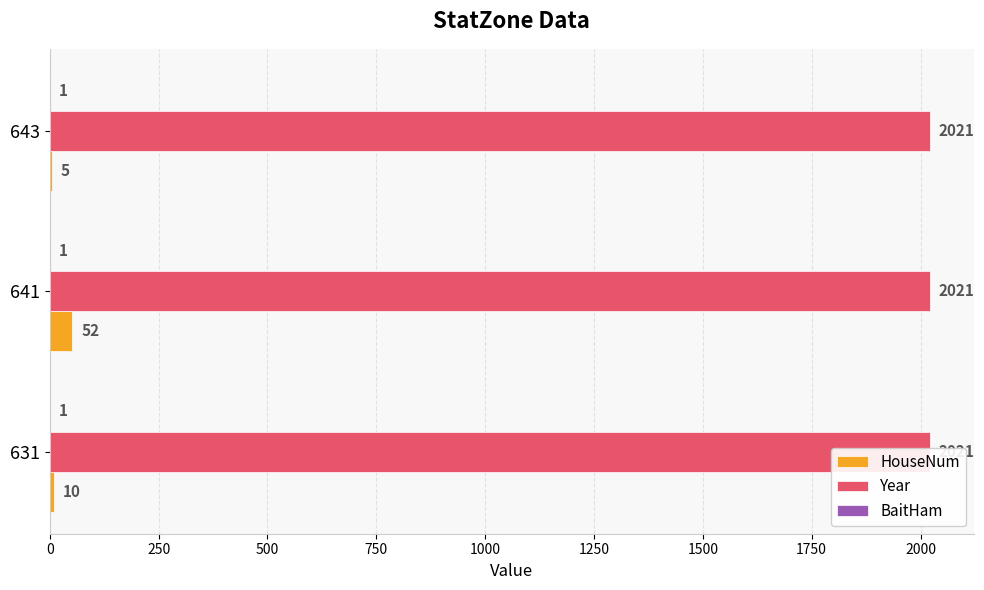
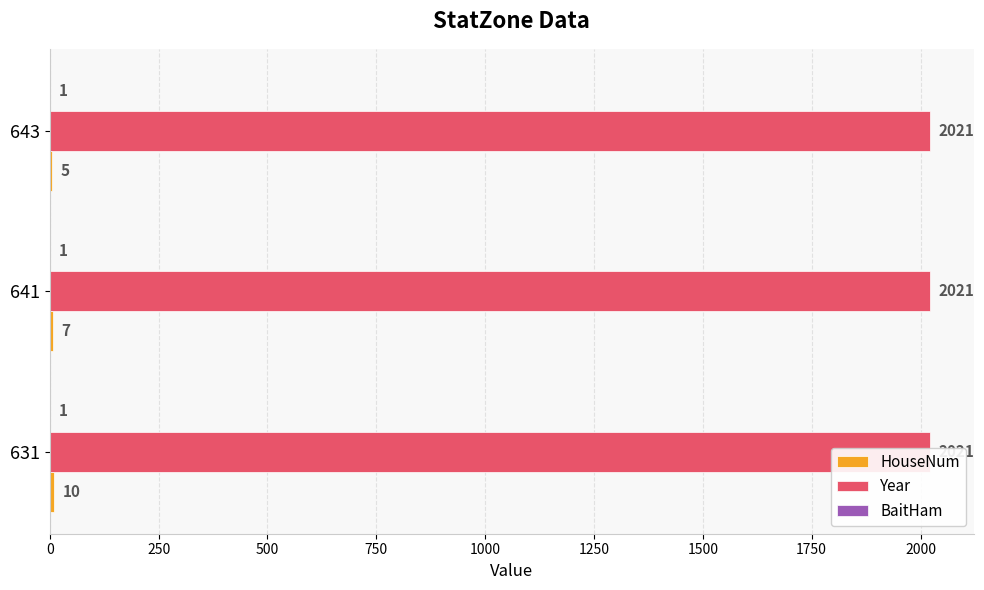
HouseNum, 641: 52 -> 7
